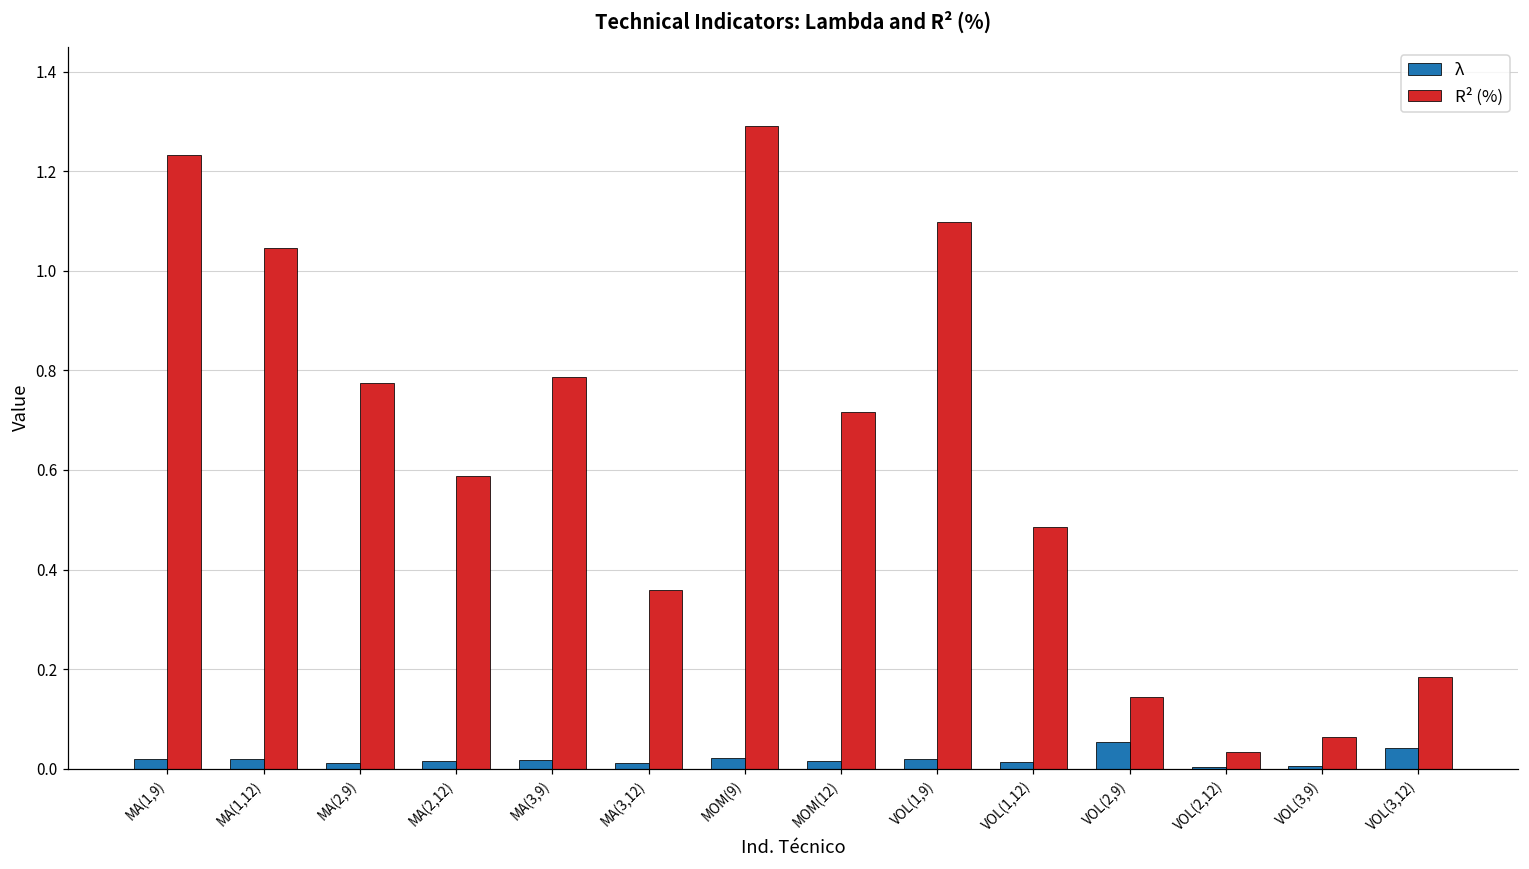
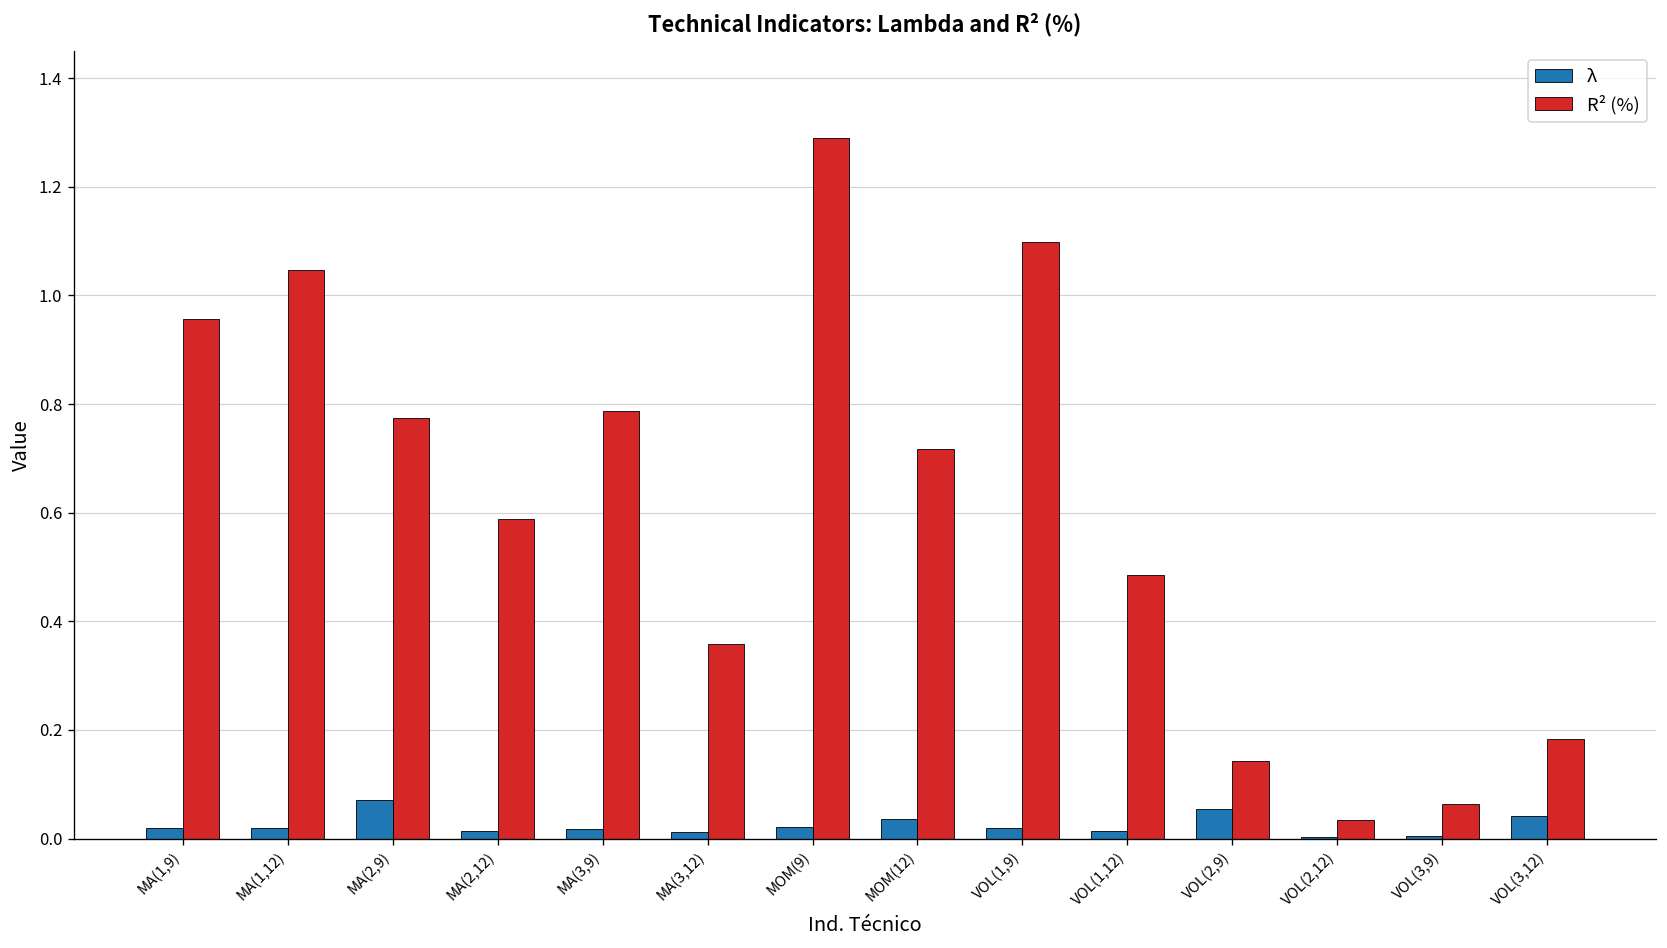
R² (%), MA(1,9): 1.23 -> 0.96
λ, MA(2,9): 0.01 -> 0.07
λ, MOM(12): 0.02 -> 0.04
